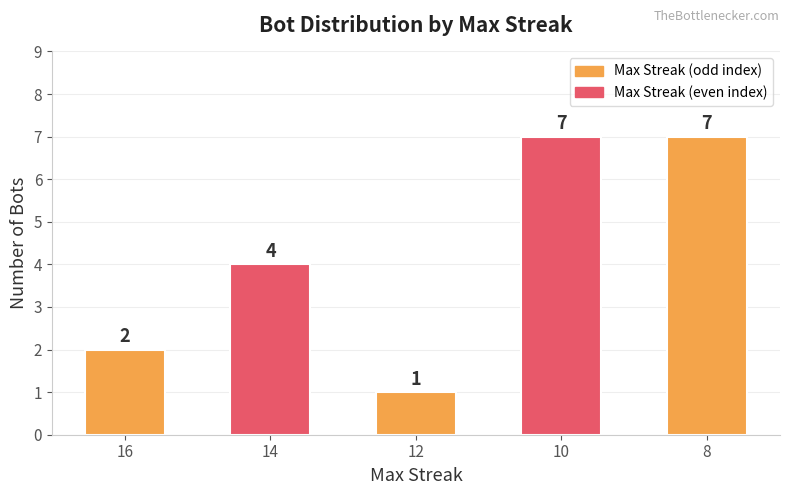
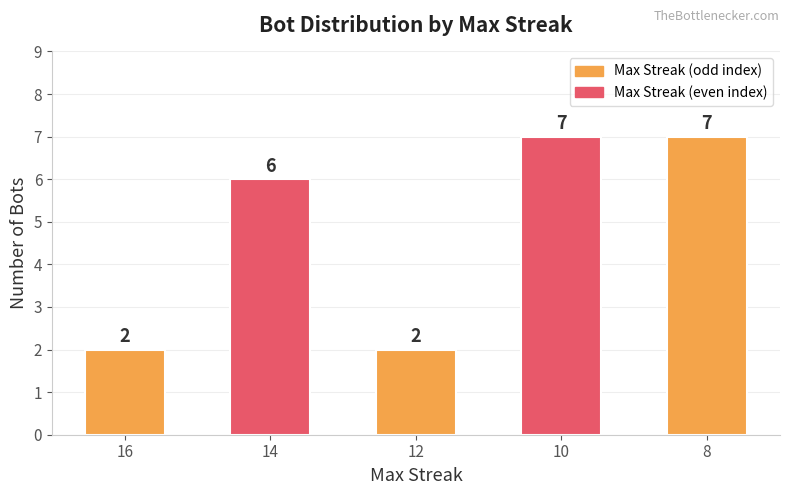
14: 4 -> 6
12: 1 -> 2
